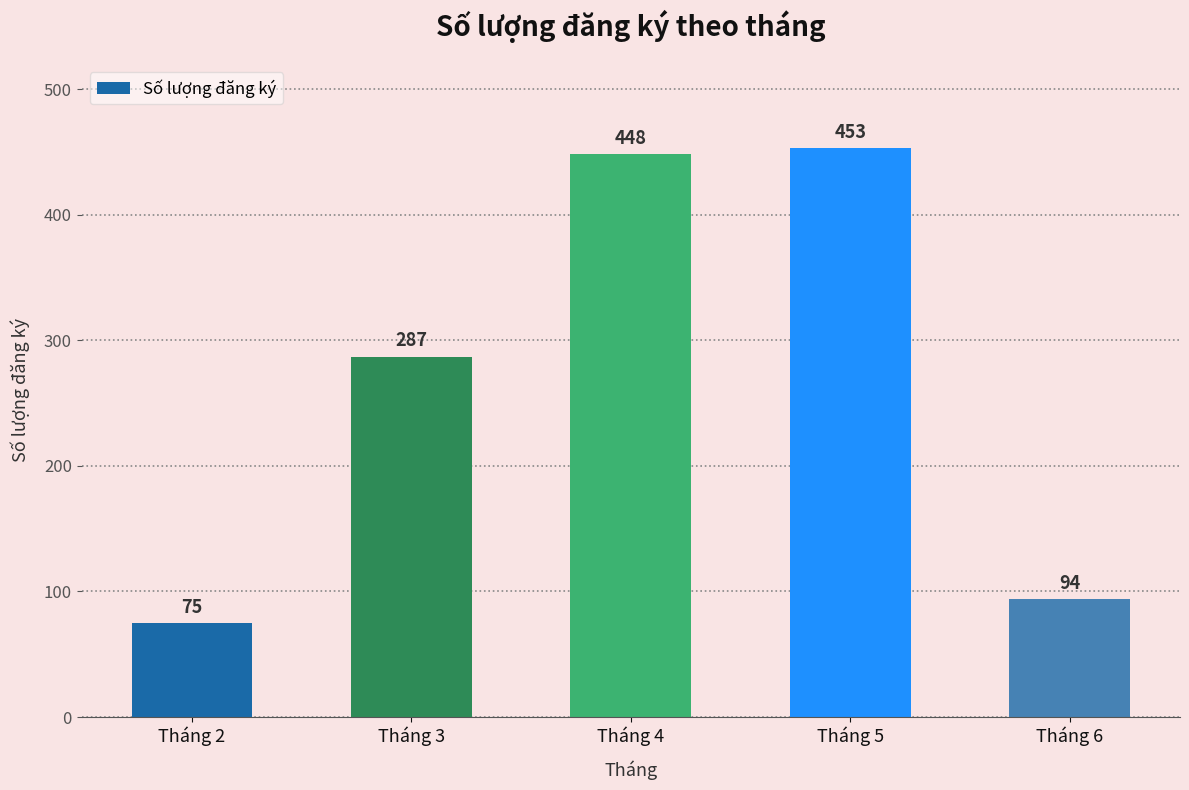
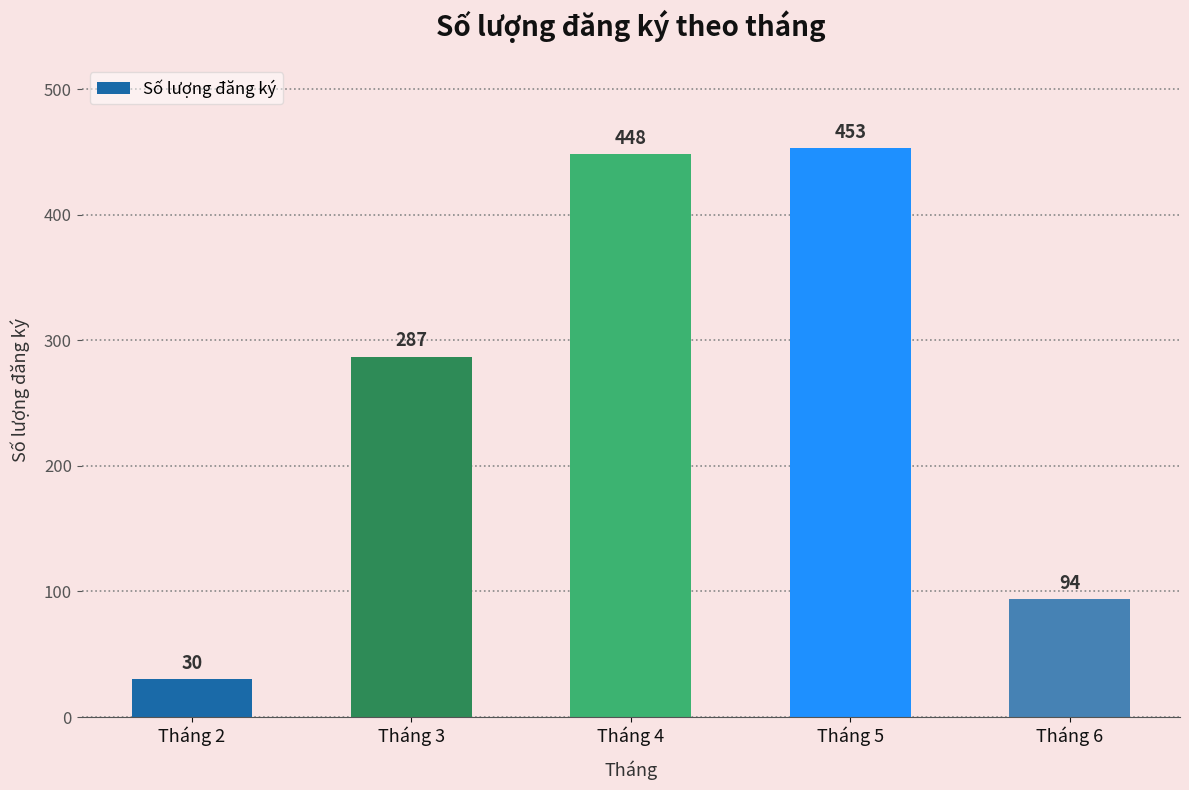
Tháng 2: 75 -> 30
